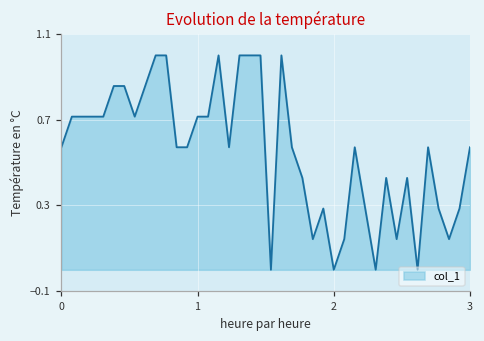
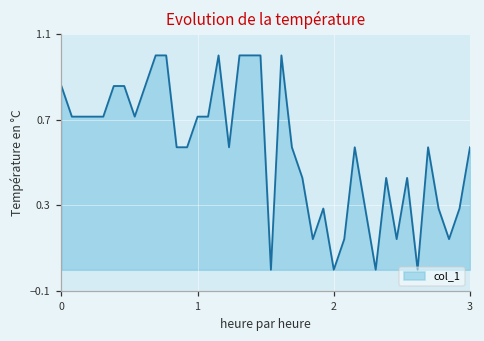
0: 0.57 -> 0.86
